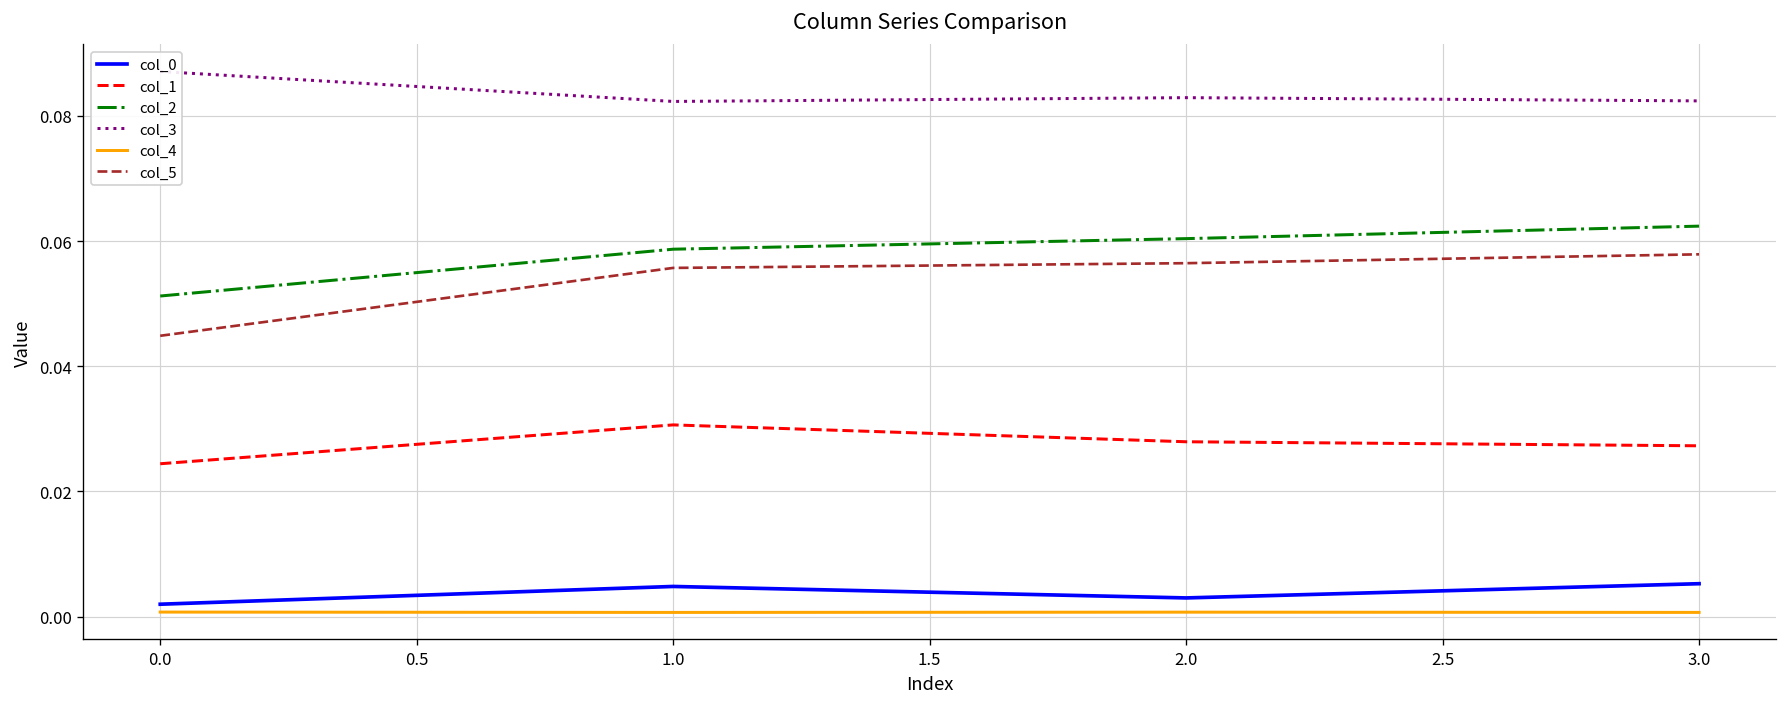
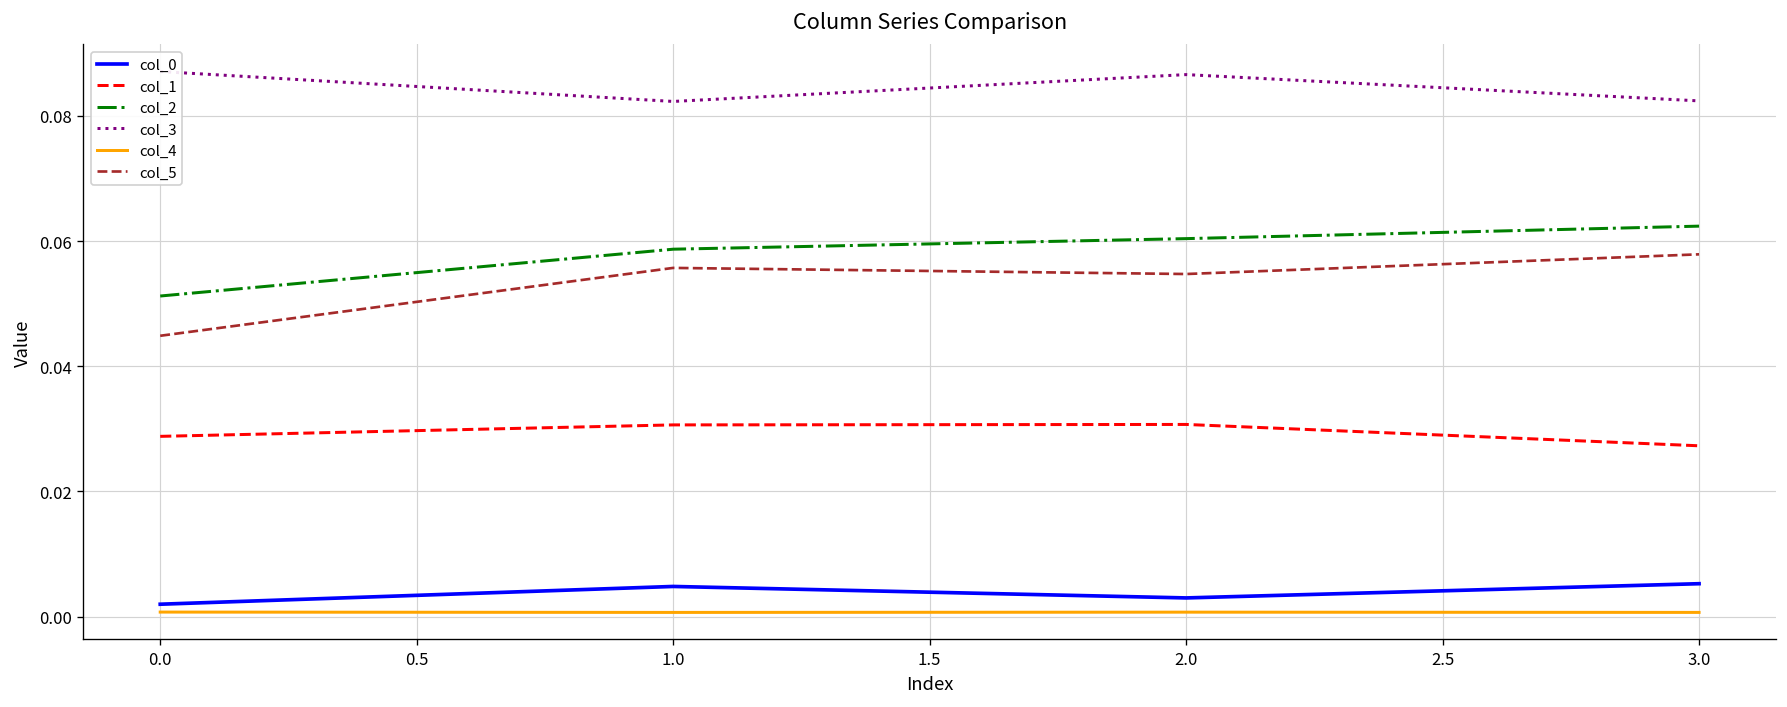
col_1, 0.0: 0.024 -> 0.029
col_1, 2.0: 0.028 -> 0.031
col_3, 2.0: 0.083 -> 0.087
col_5, 2.0: 0.056 -> 0.055
